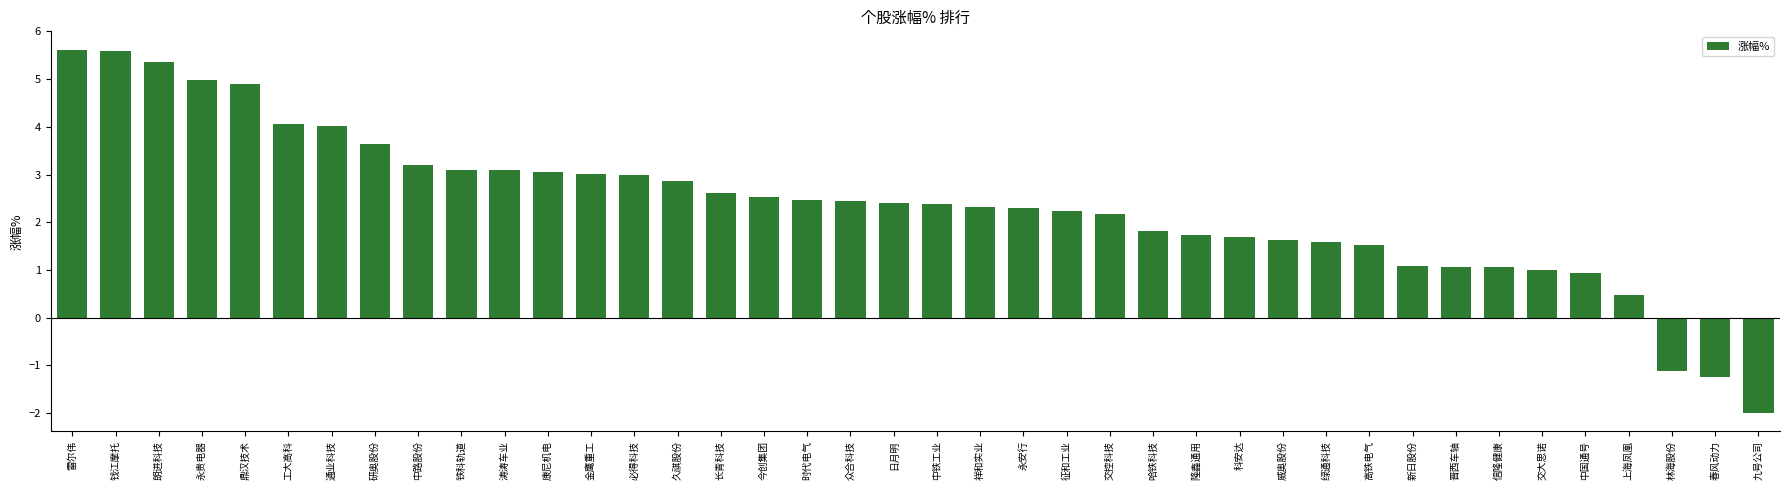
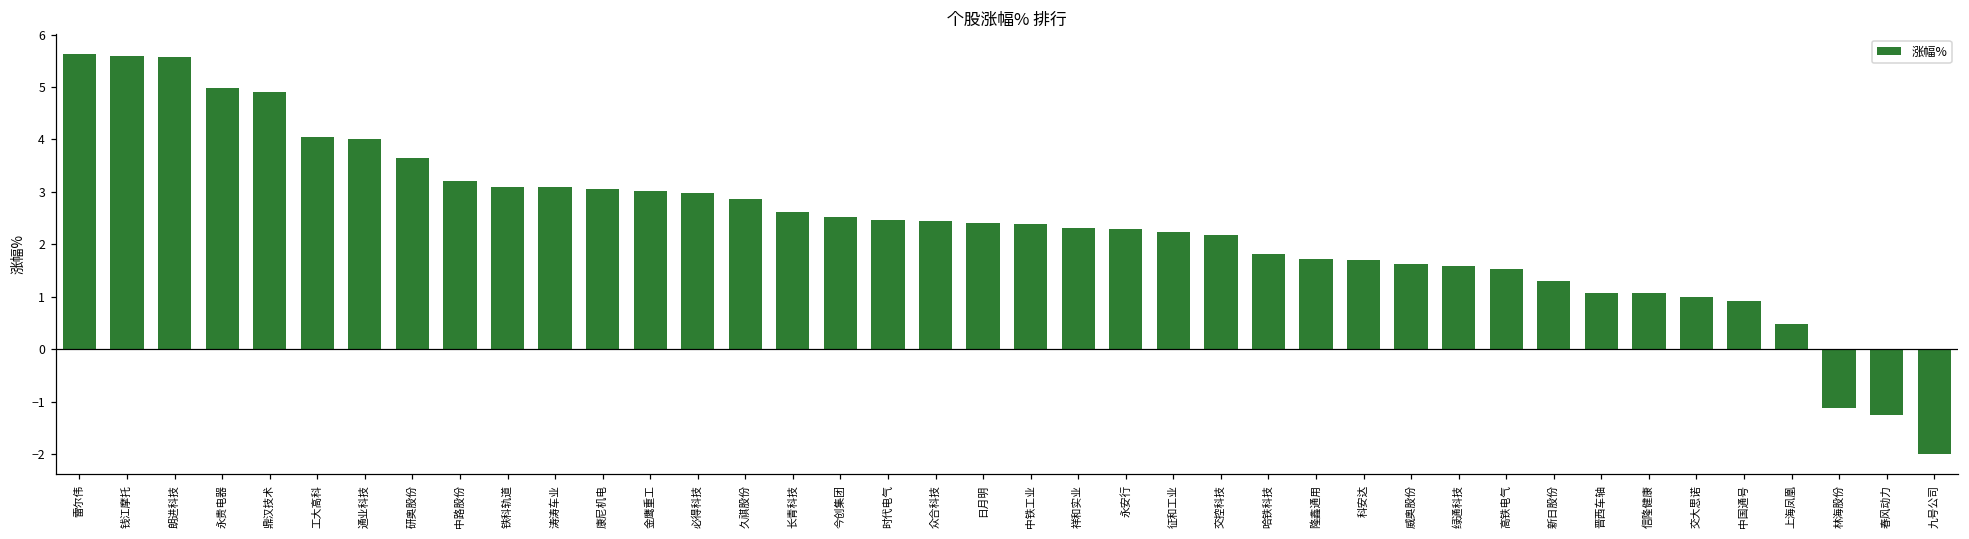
朗进科技: 5.4 -> 5.6
新日股份: 1.1 -> 1.3
